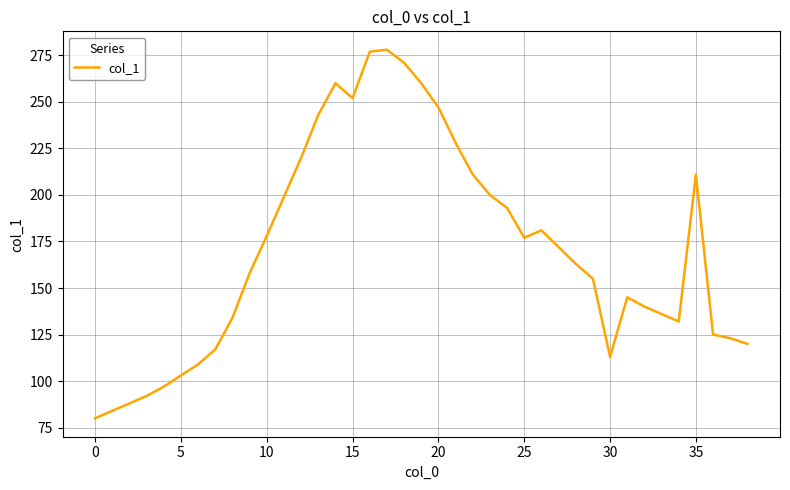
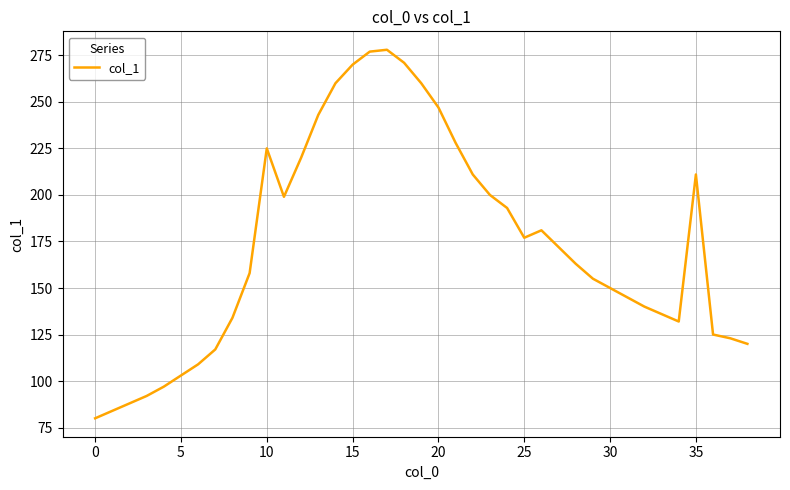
10: 178 -> 225
15: 252 -> 270
30: 113 -> 150
